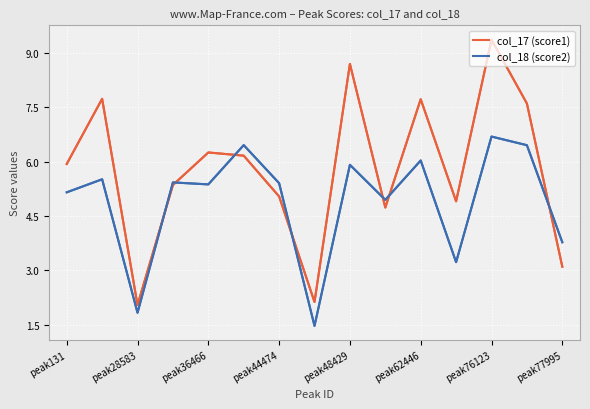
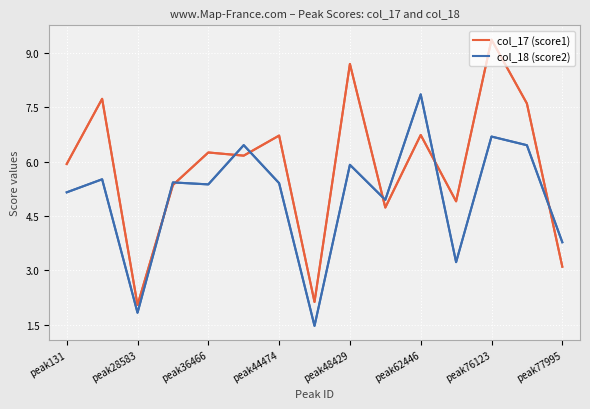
col_17 (score1), peak44474: 5.0 -> 6.7
col_17 (score1), peak62446: 7.7 -> 6.7
col_18 (score2), peak62446: 6.0 -> 7.9
